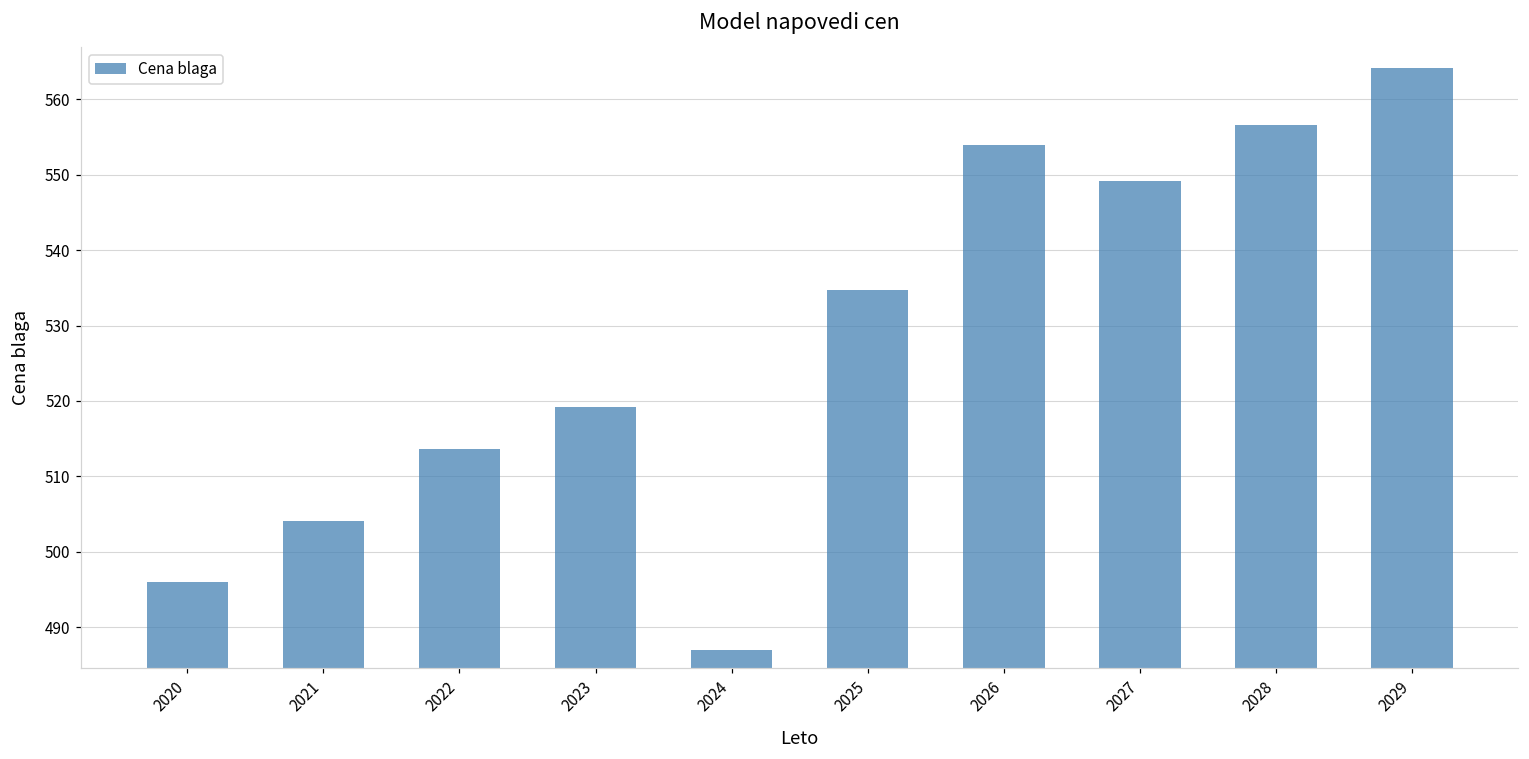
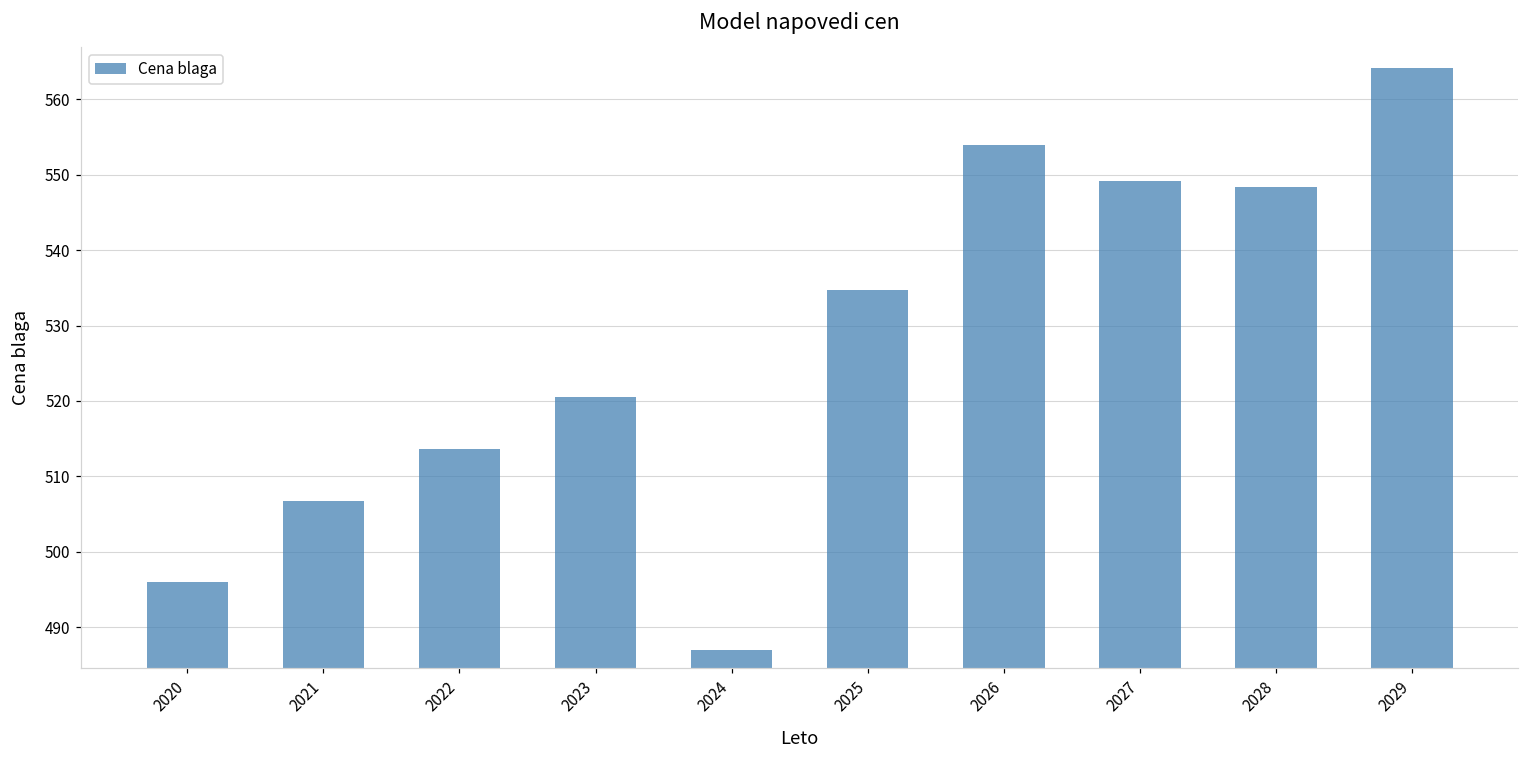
2021: 504 -> 507
2023: 519 -> 521
2028: 557 -> 548
